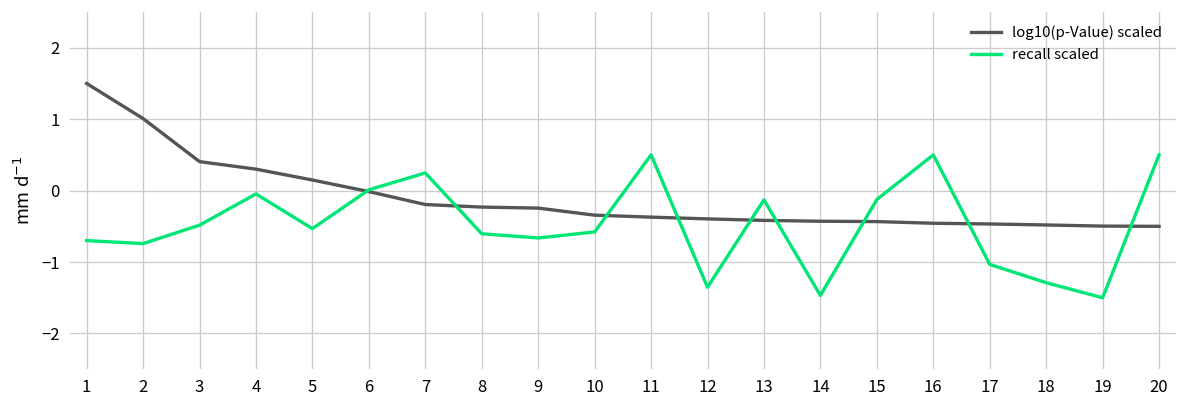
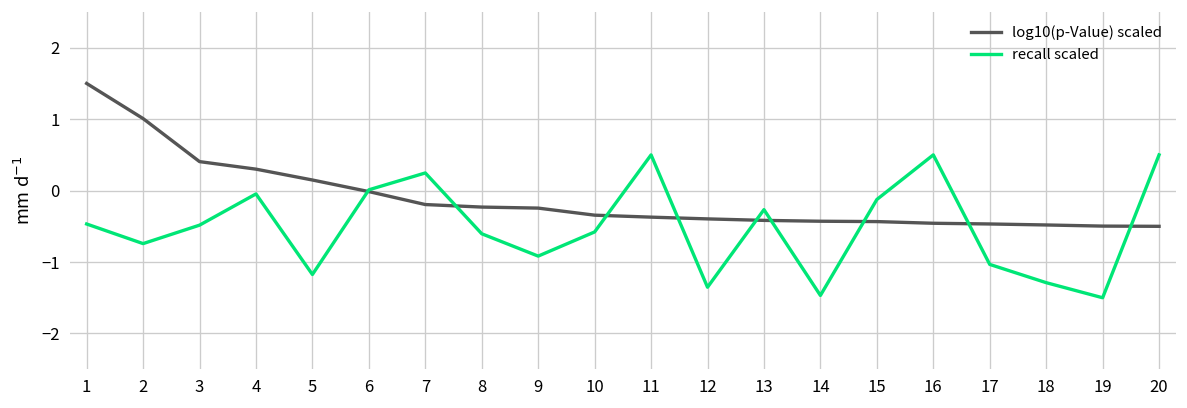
recall scaled, 1: -0.7 -> -0.5
recall scaled, 5: -0.5 -> -1.2
recall scaled, 9: -0.7 -> -0.9
recall scaled, 13: -0.1 -> -0.3
